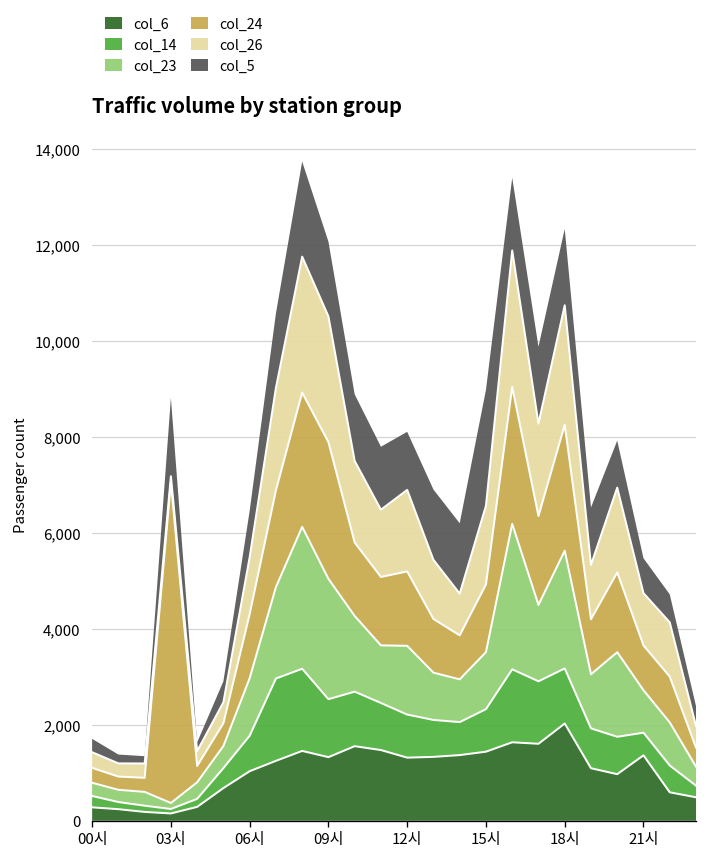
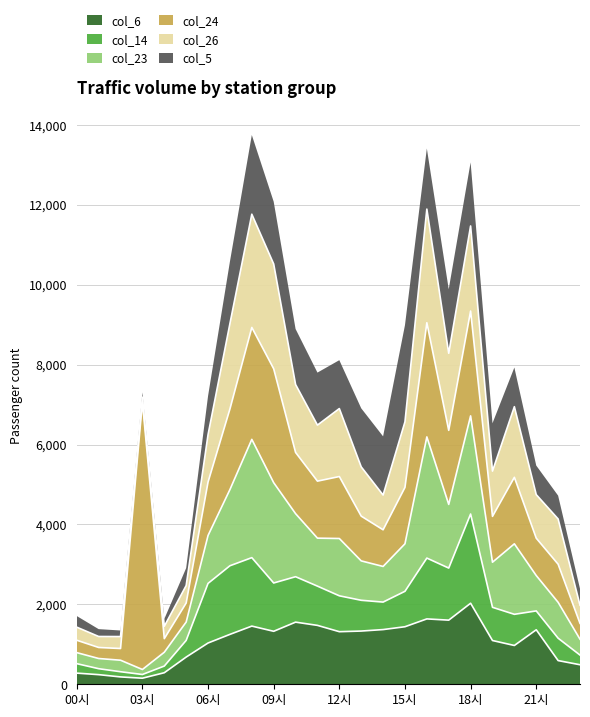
col_5, 03시: 1,600 -> 100
col_14, 06시: 700 -> 1,500
col_14, 18시: 1,100 -> 2,200
col_26, 18시: 2,500 -> 2,100
